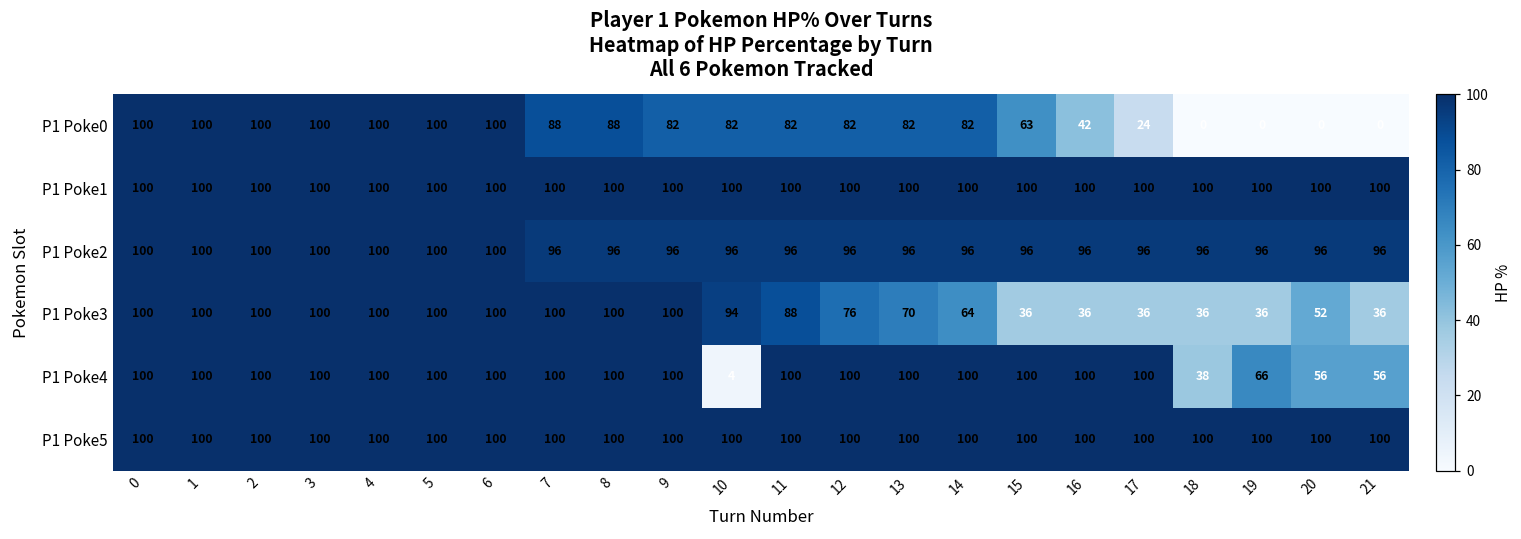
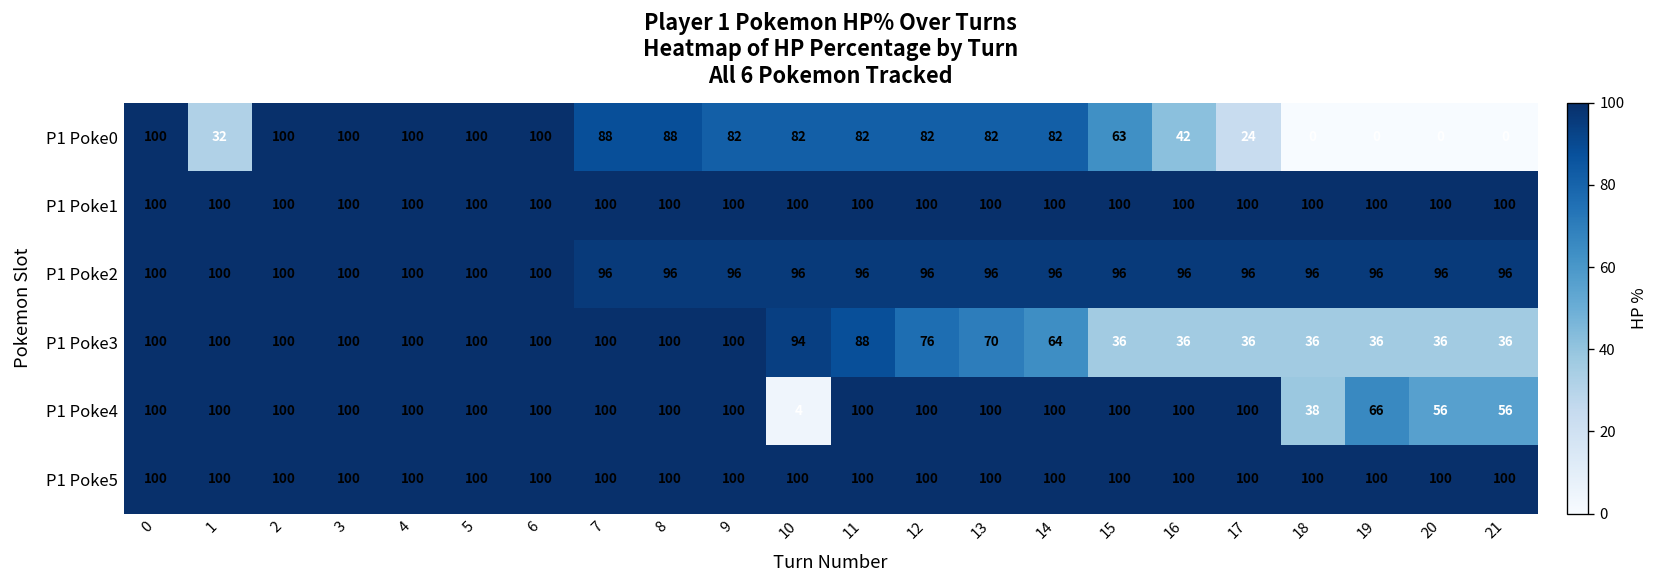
P1 Poke0, 1: 100 -> 32
P1 Poke3, 20: 52 -> 36
